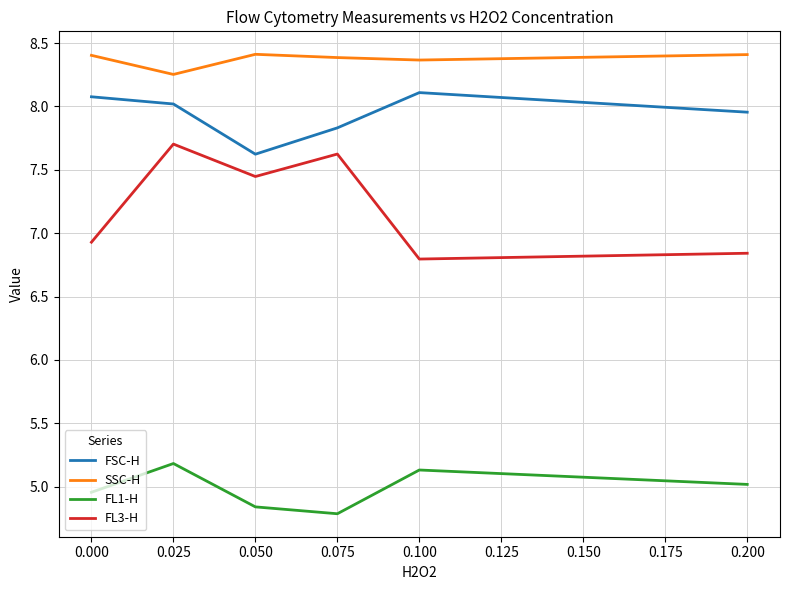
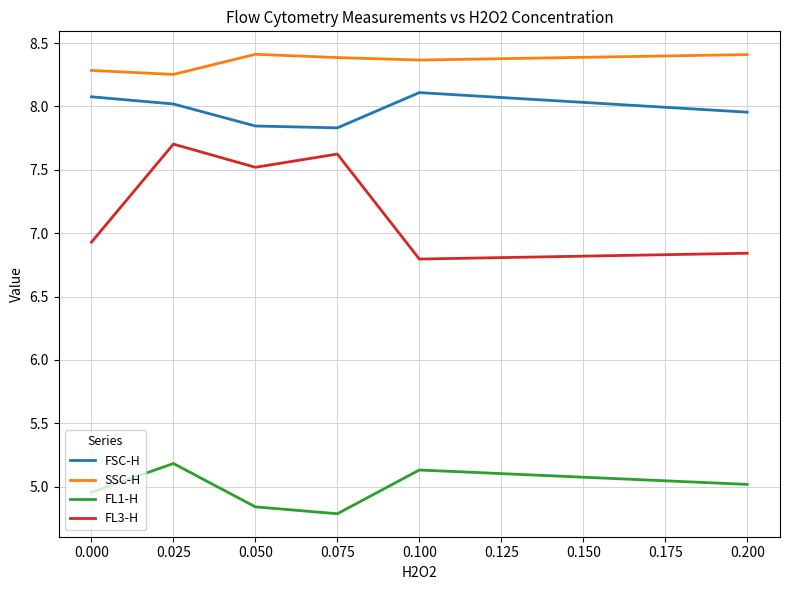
SSC-H, 0.000: 8.40 -> 8.28
FSC-H, 0.050: 7.62 -> 7.85
FL3-H, 0.050: 7.45 -> 7.52
